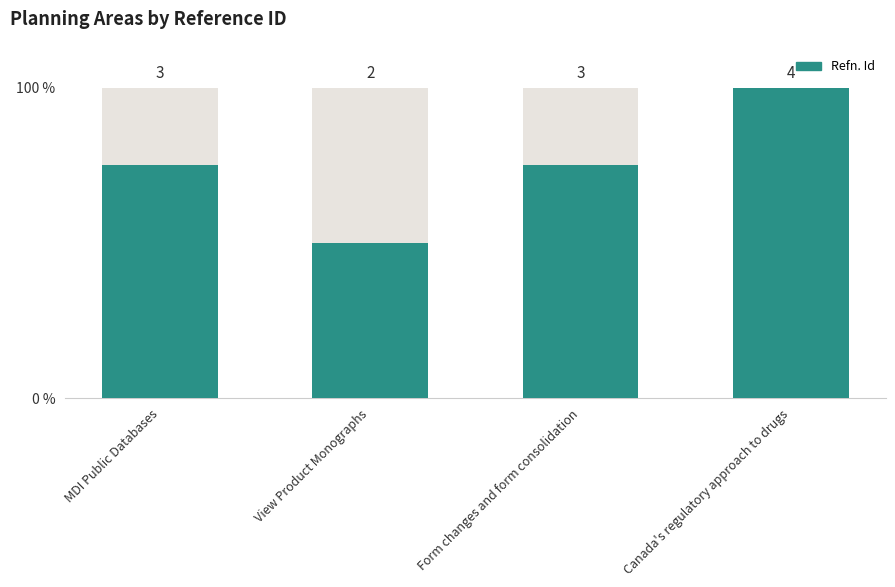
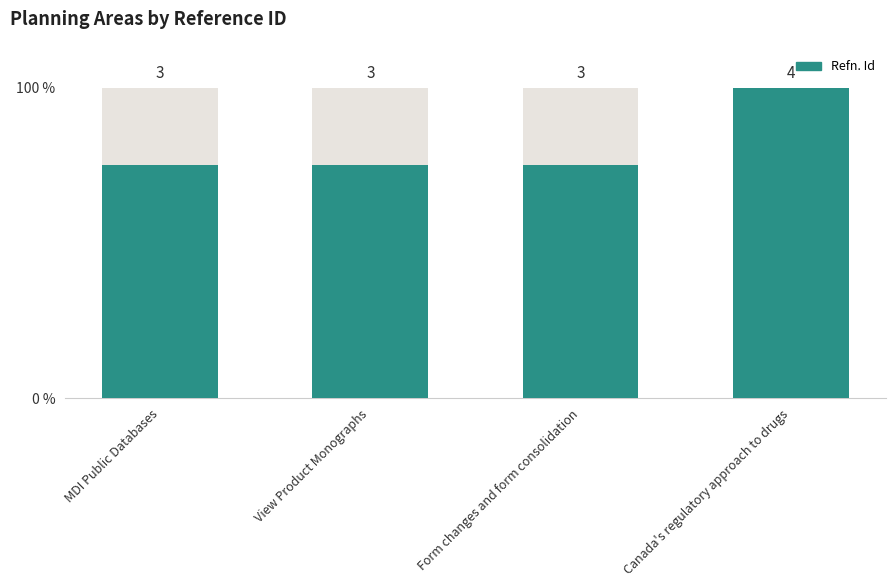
Refn. Id, View Product Monographs: 2 -> 3
